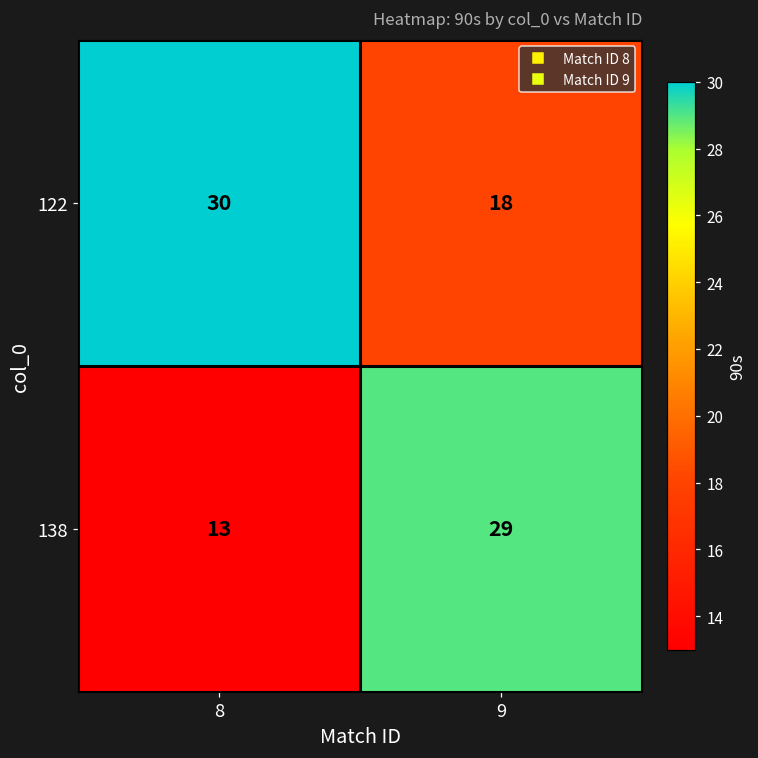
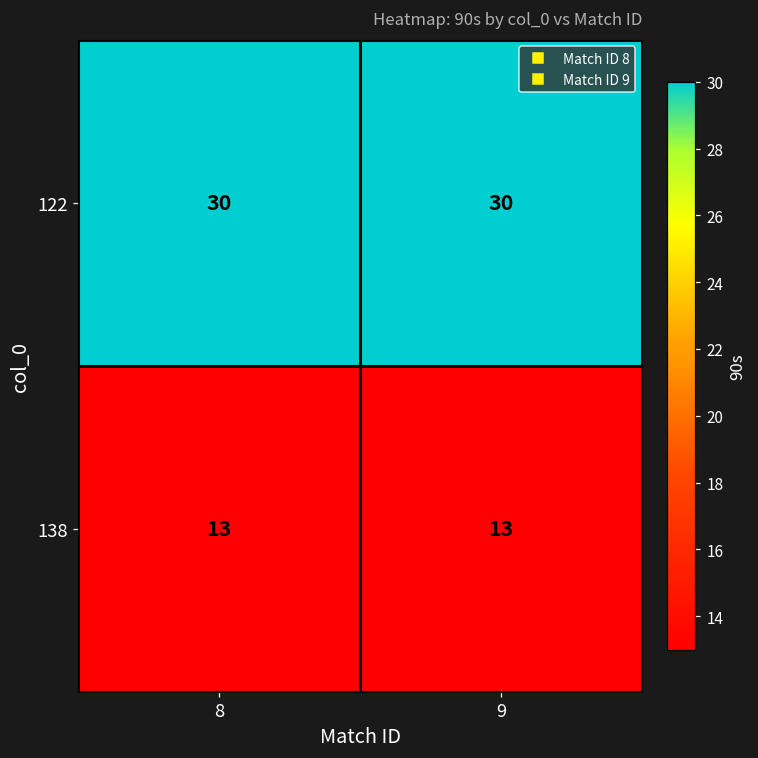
122, 9: 18 -> 30
138, 9: 29 -> 13
